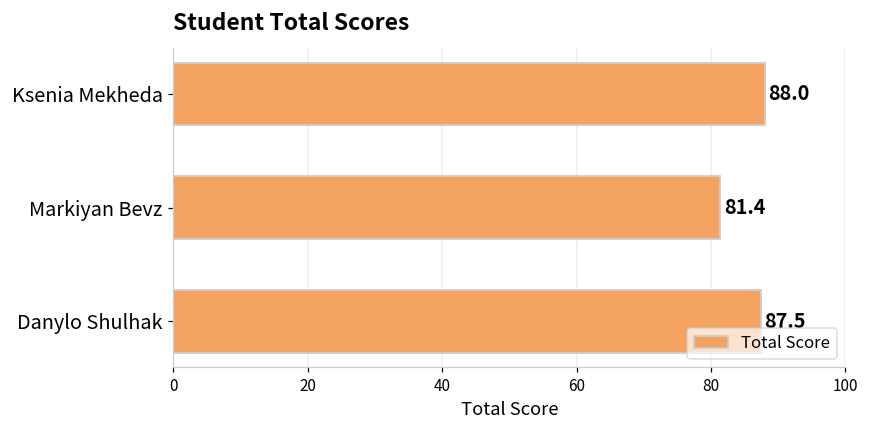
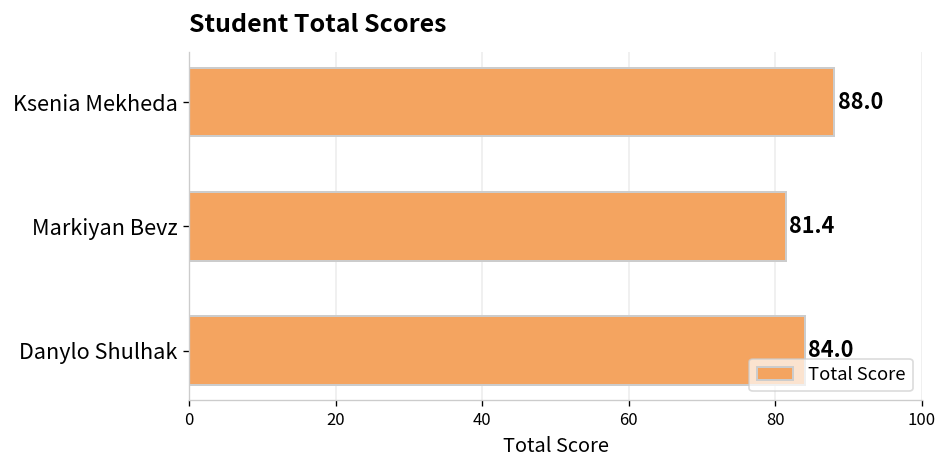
Danylo Shulhak: 88 -> 84
